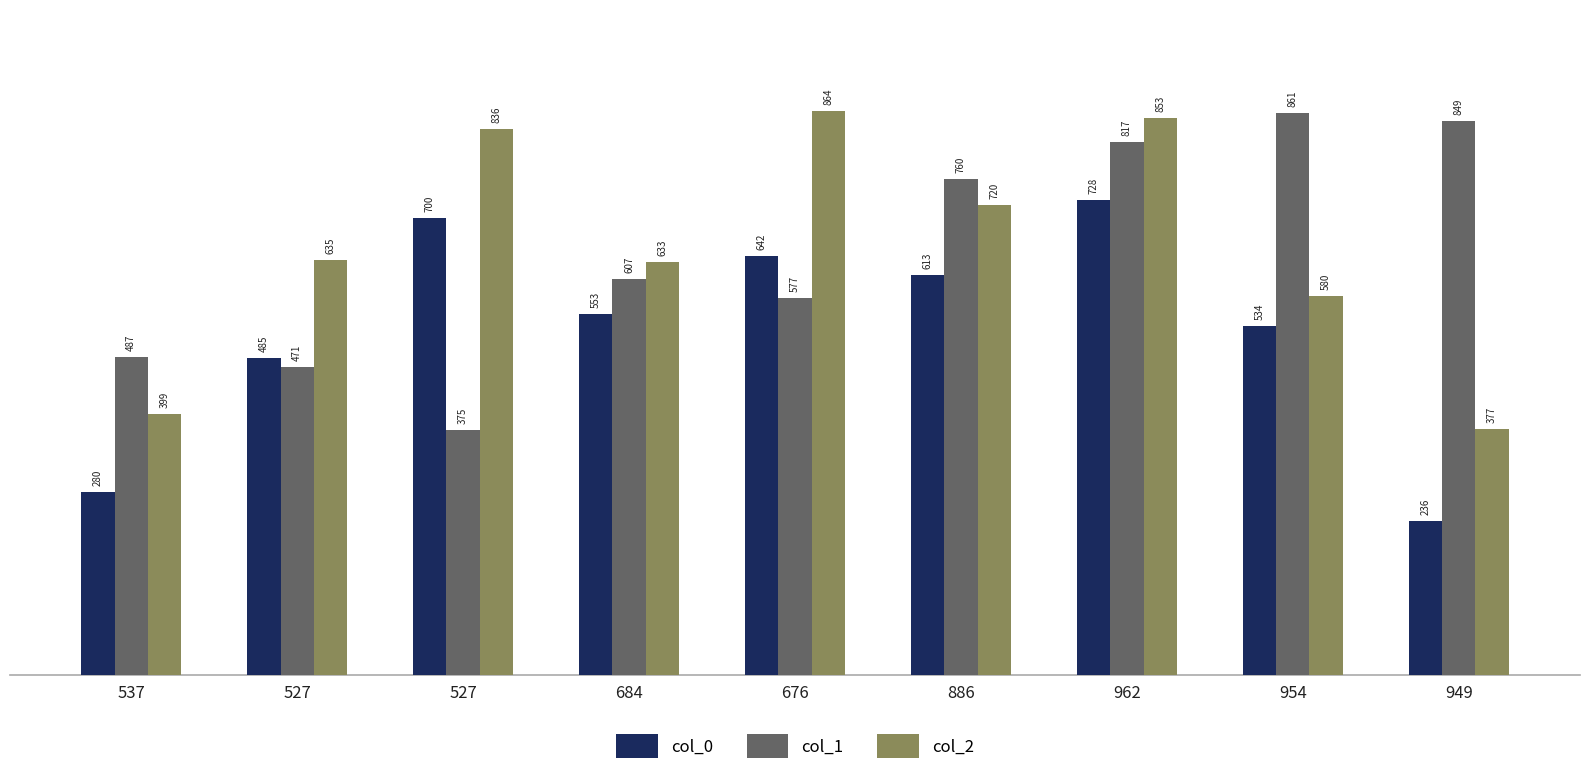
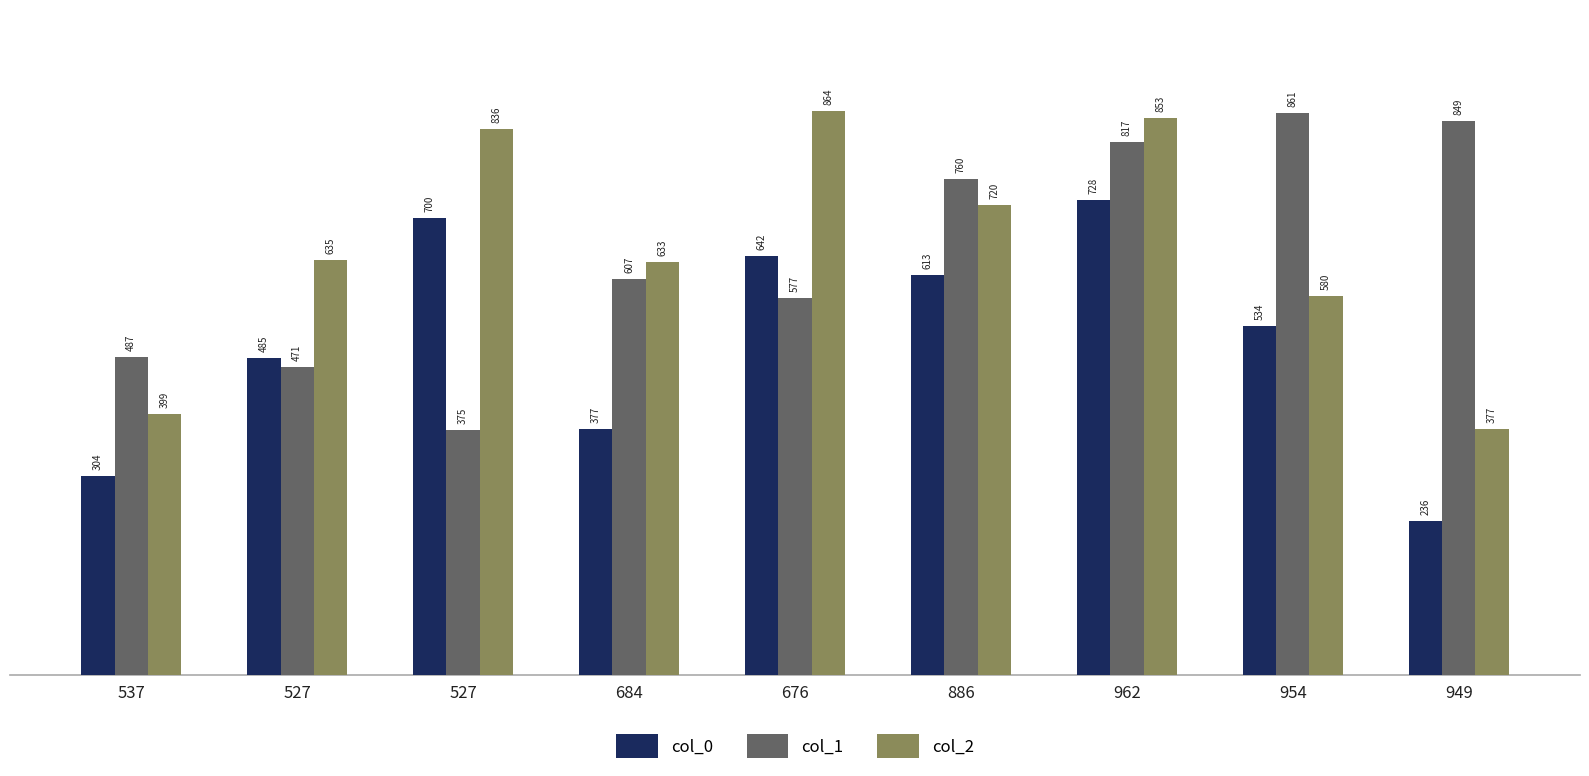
col_0, 537: 280 -> 304
col_0, 684: 553 -> 377
